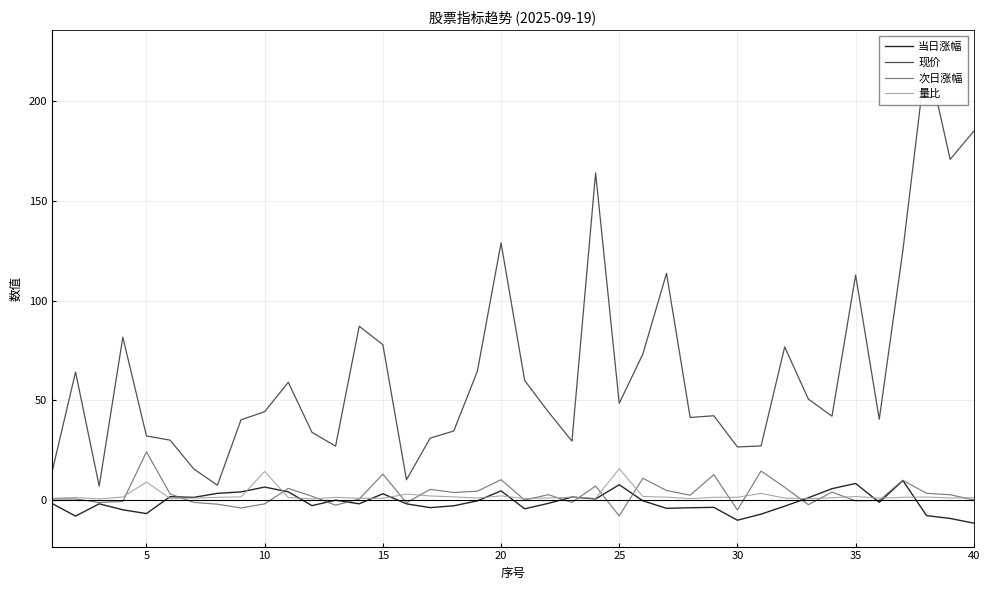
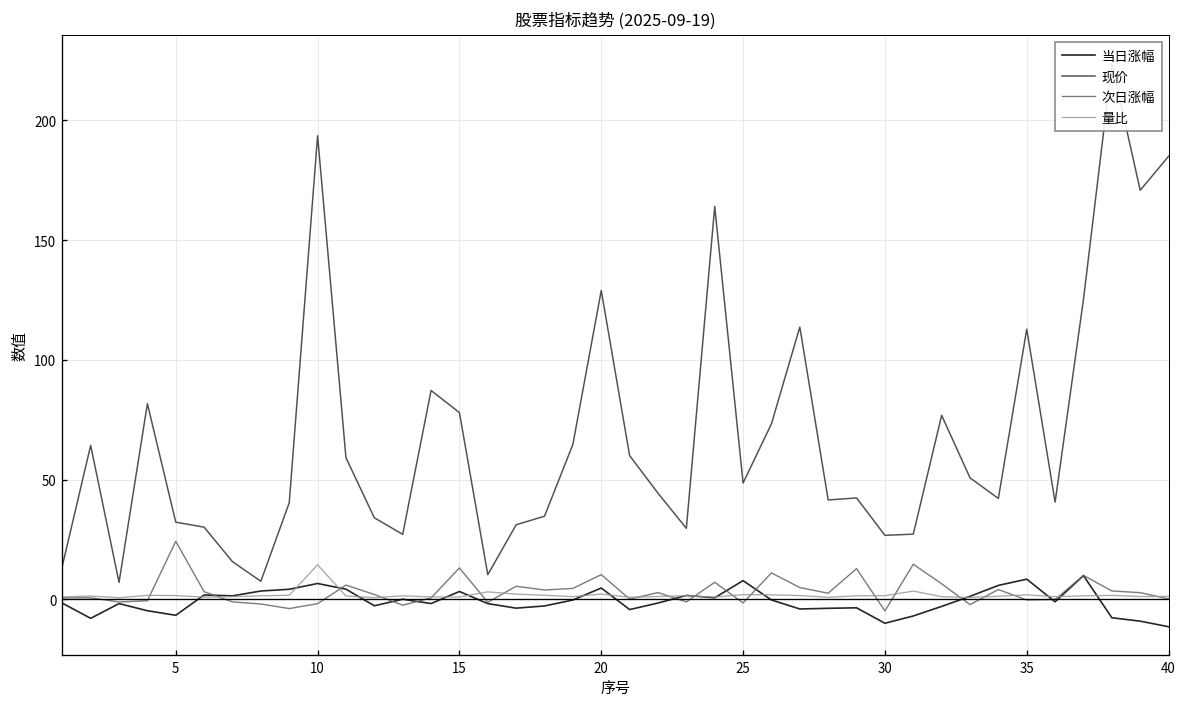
量比, 5: 9 -> 2
现价, 10: 44 -> 194
次日涨幅, 25: -8 -> -2
量比, 25: 16 -> 2
